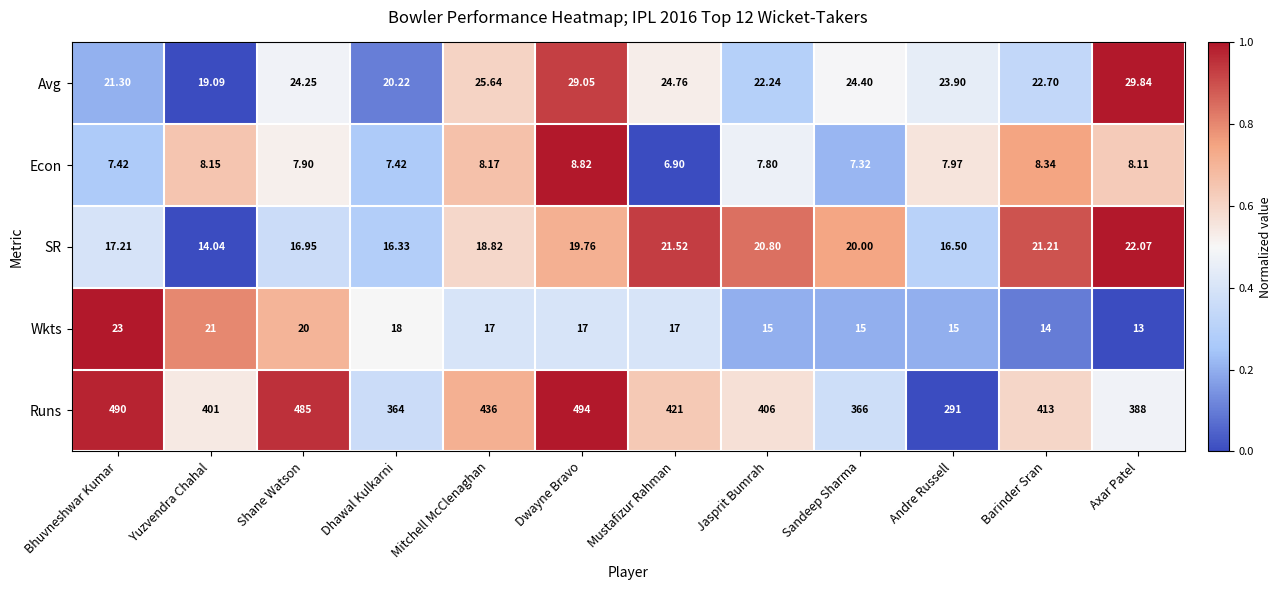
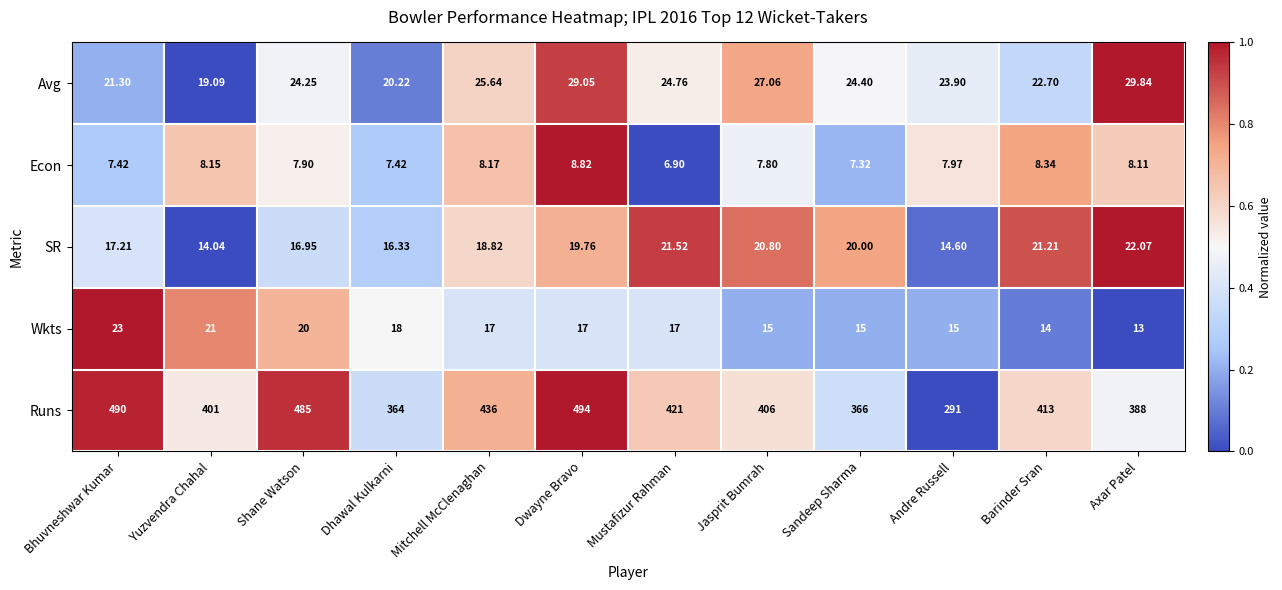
Avg, Jasprit Bumrah: 22.24 -> 27.06
SR, Andre Russell: 16.50 -> 14.60
